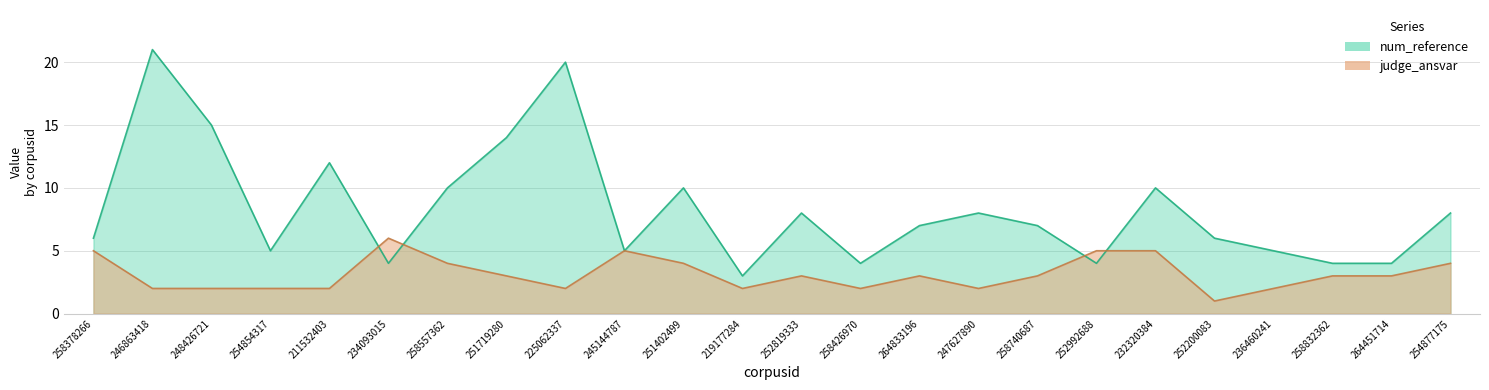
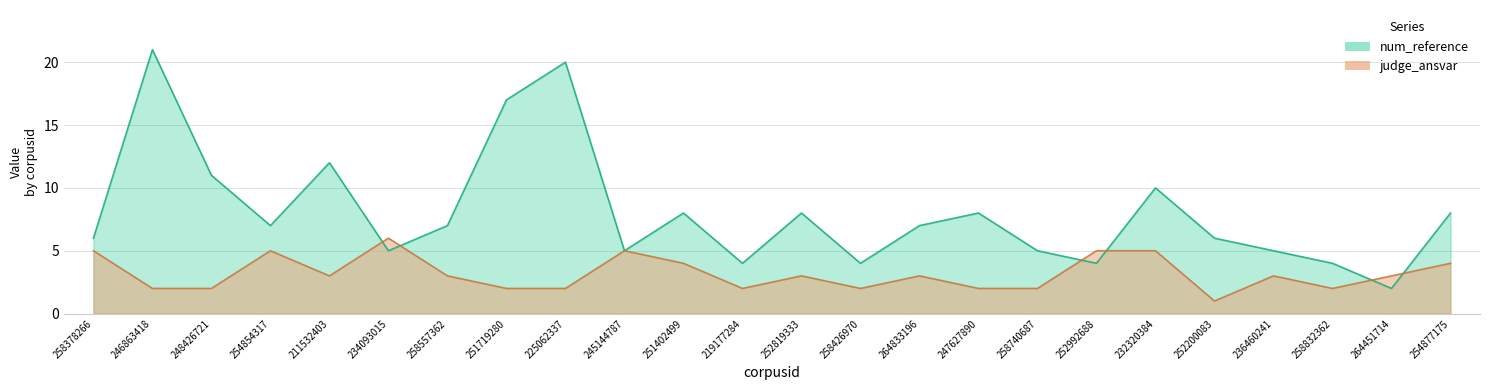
num_reference, 248426721: 15 -> 11
num_reference, 254854317: 5 -> 7
judge_ansvar, 254854317: 2 -> 5
judge_ansvar, 211532403: 2 -> 3
num_reference, 234093015: 4 -> 5
num_reference, 258557362: 10 -> 7
judge_ansvar, 258557362: 4 -> 3
num_reference, 251719280: 14 -> 17
judge_ansvar, 251719280: 3 -> 2
num_reference, 251402499: 10 -> 8
num_reference, 219177284: 3 -> 4
num_reference, 258740687: 7 -> 5
judge_ansvar, 258740687: 3 -> 2
judge_ansvar, 236460241: 2 -> 3
judge_ansvar, 258832362: 3 -> 2
num_reference, 264451714: 4 -> 2
